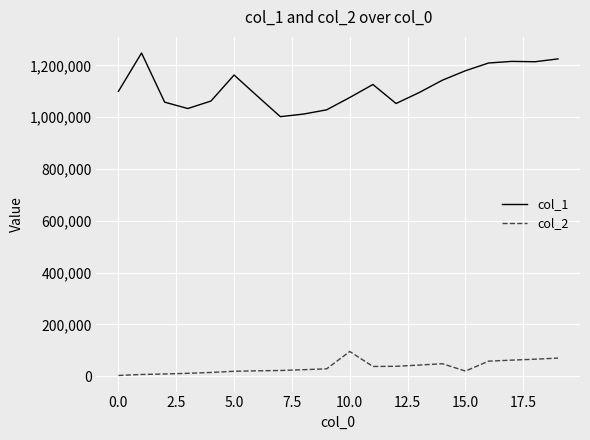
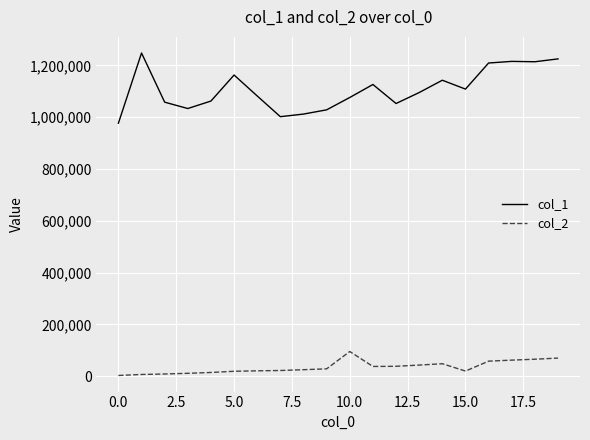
col_1, 0.0: 1,100,000 -> 980,000
col_1, 15.0: 1,180,000 -> 1,110,000
